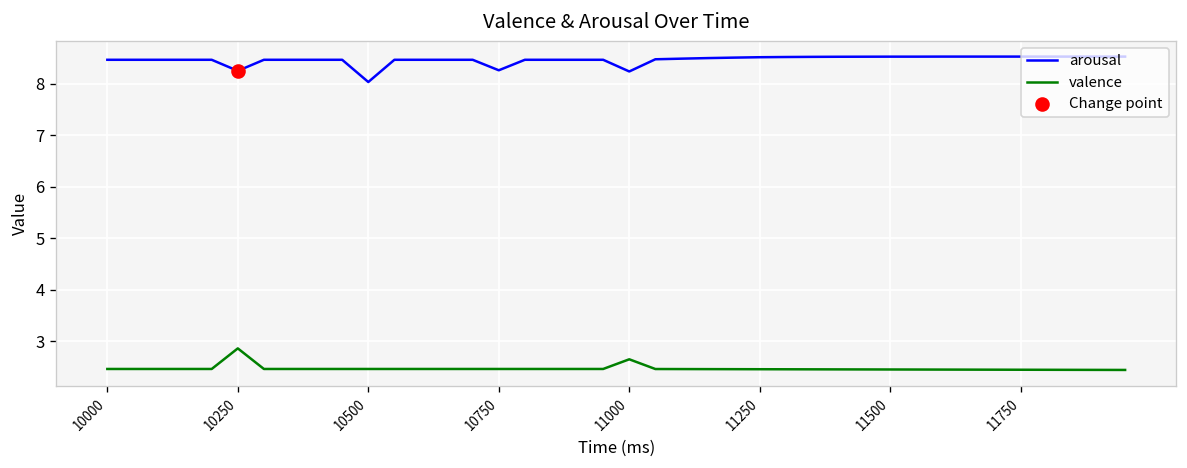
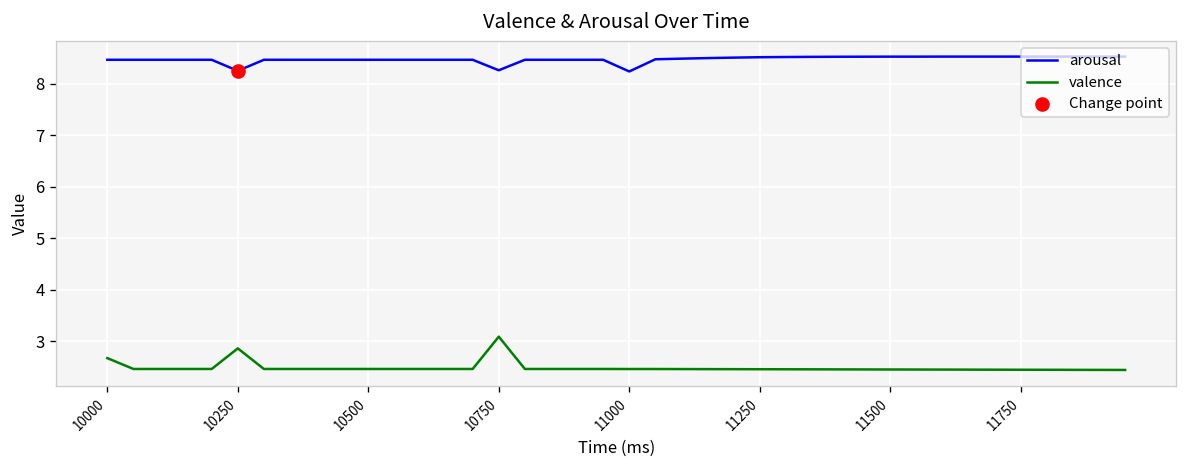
valence, 10000: 2.5 -> 2.7
arousal, 10500: 8.0 -> 8.5
valence, 10750: 2.5 -> 3.1
valence, 11000: 2.6 -> 2.5
